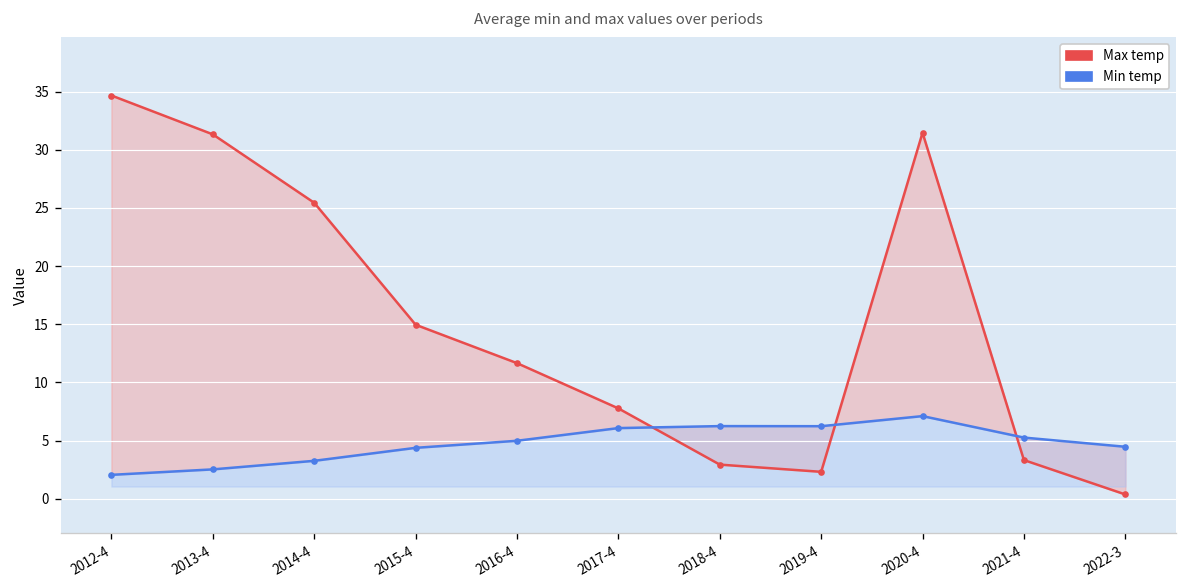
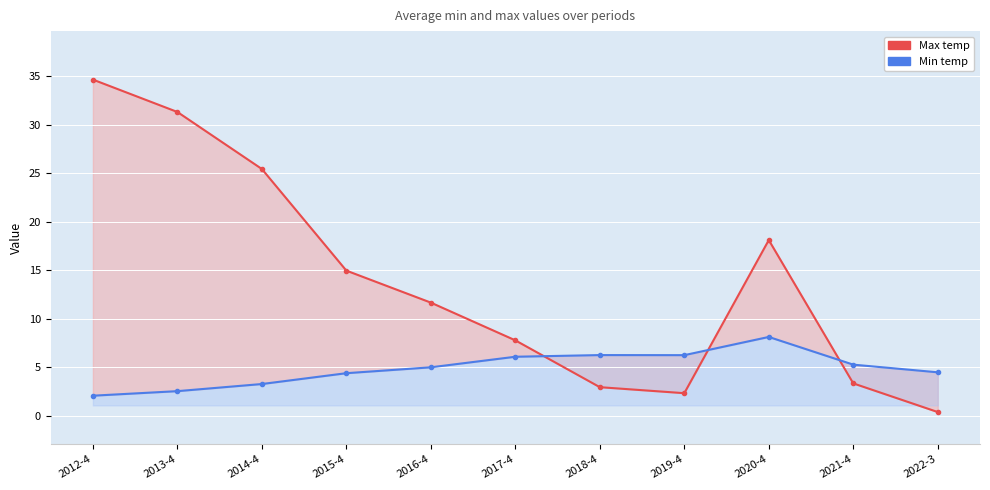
Max temp, 2020-4: 31 -> 18
Min temp, 2020-4: 7 -> 8
